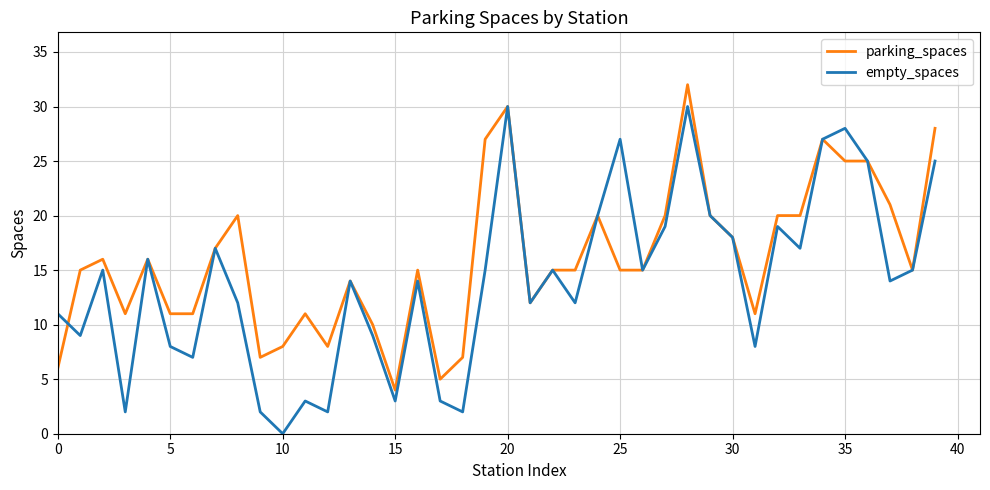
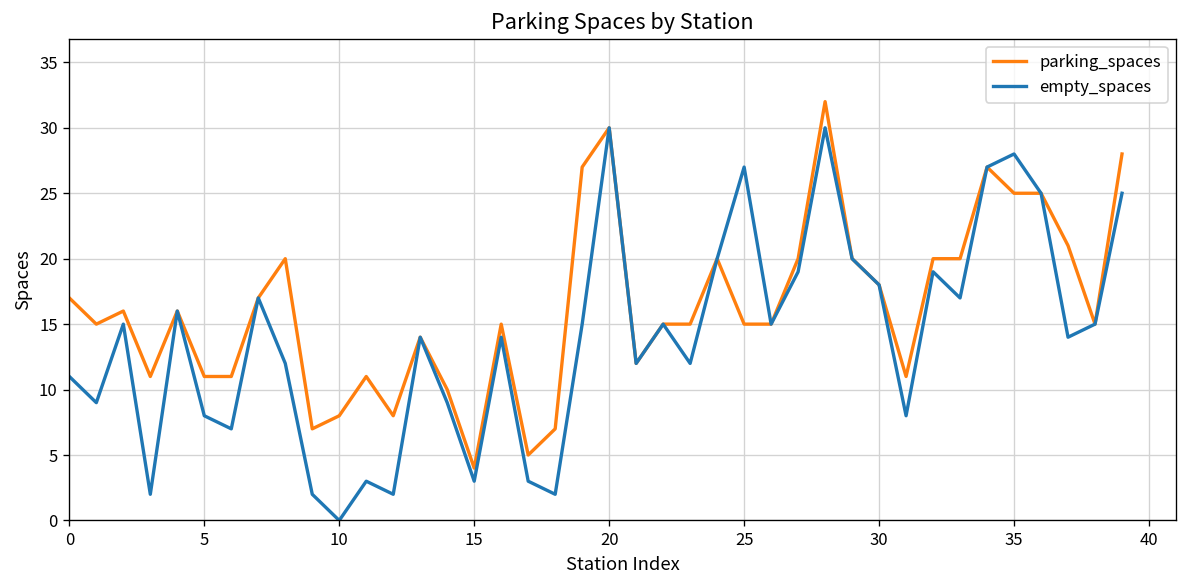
parking_spaces, 0: 6 -> 17
